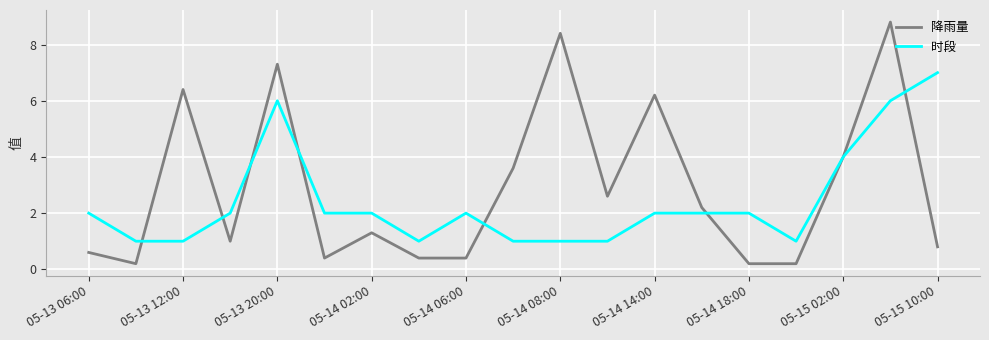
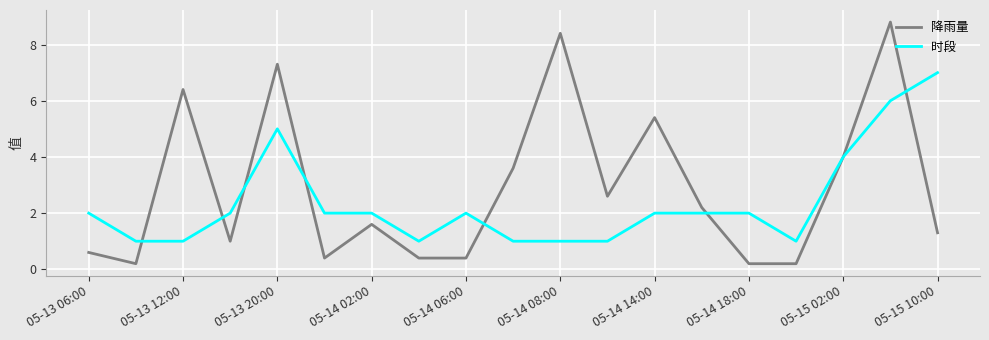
时段, 05-13 20:00: 6 -> 5
降雨量, 05-14 02:00: 1.3 -> 1.6
降雨量, 05-14 14:00: 6.2 -> 5.4
降雨量, 05-15 10:00: 0.8 -> 1.3
